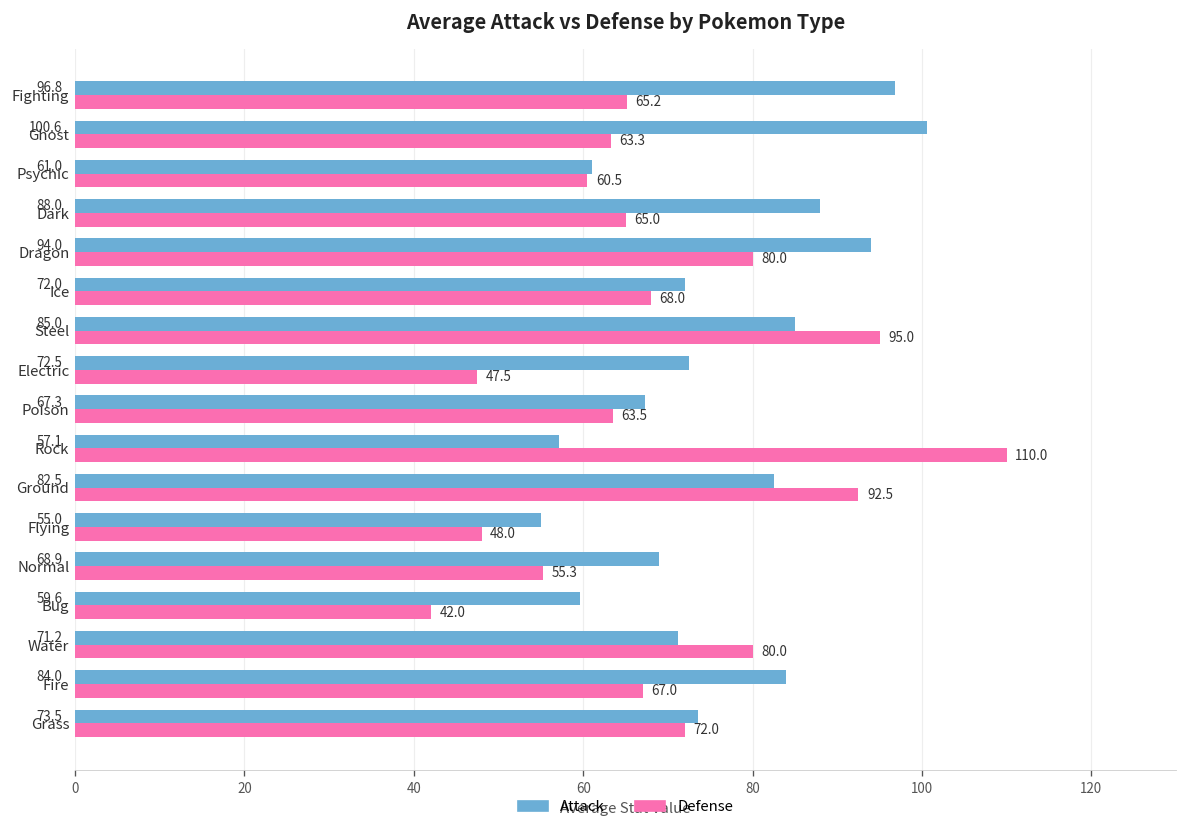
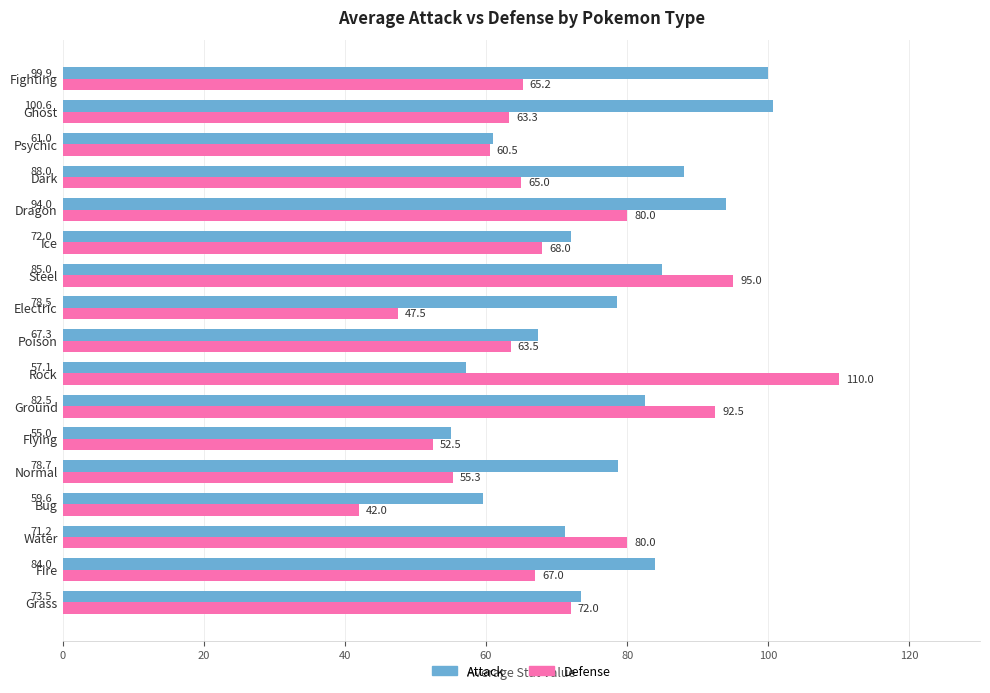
Attack, Fighting: 96.8 -> 99.9
Attack, Electric: 72.5 -> 78.5
Defense, Flying: 48.0 -> 52.5
Attack, Normal: 68.9 -> 78.7
